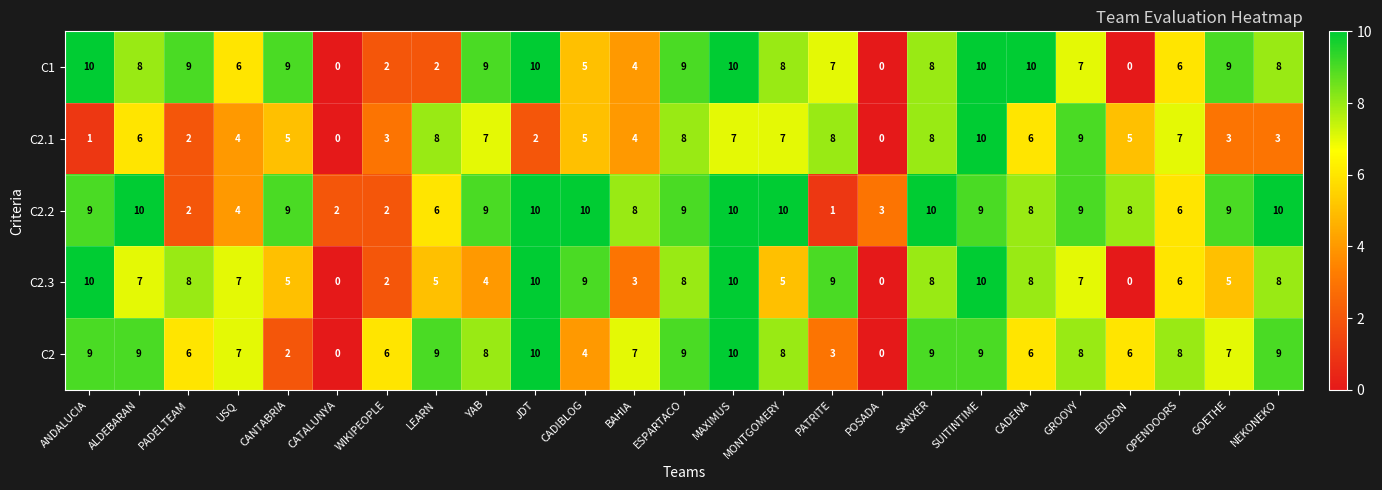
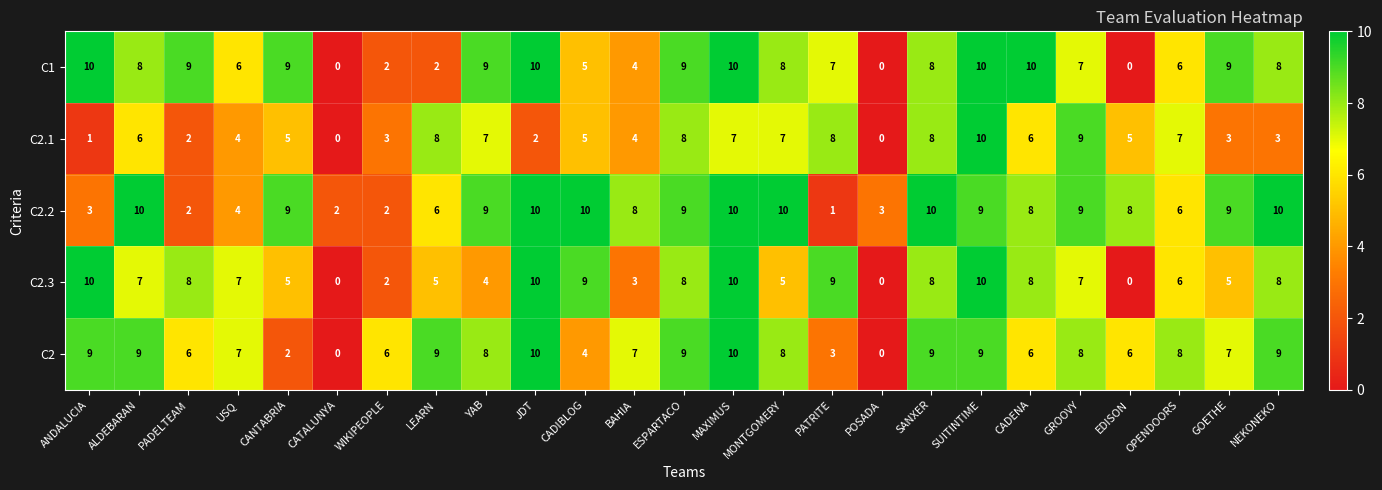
C2.2, ANDALUCIA: 9 -> 3
